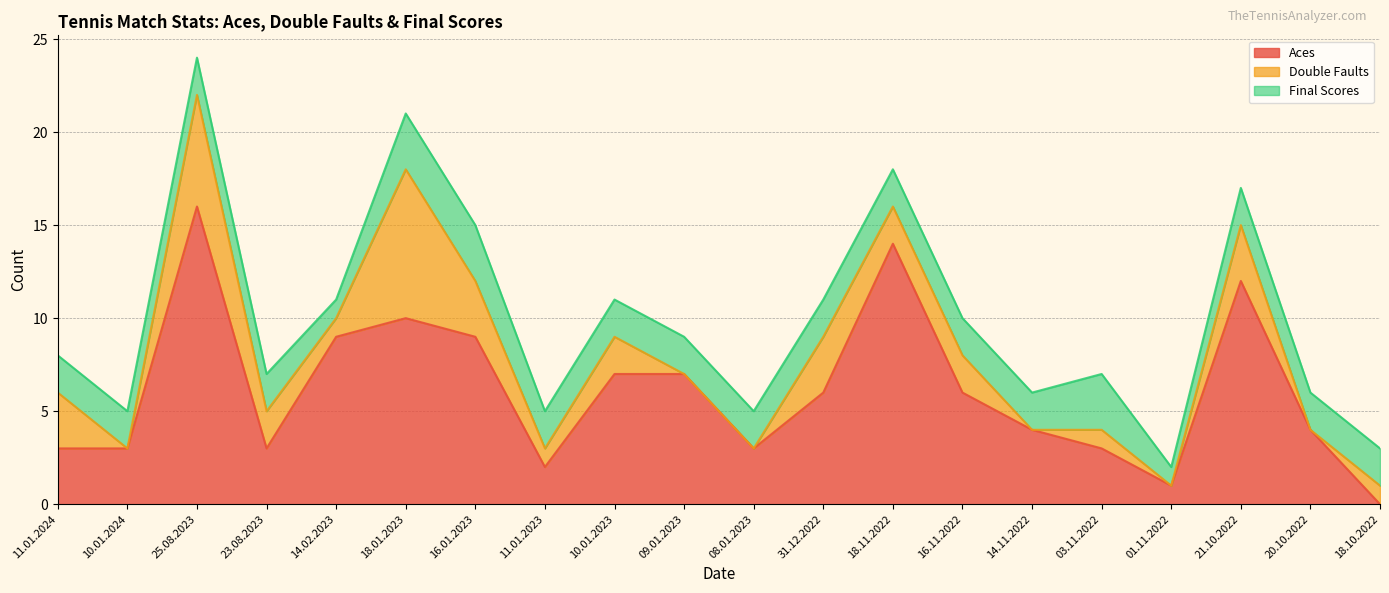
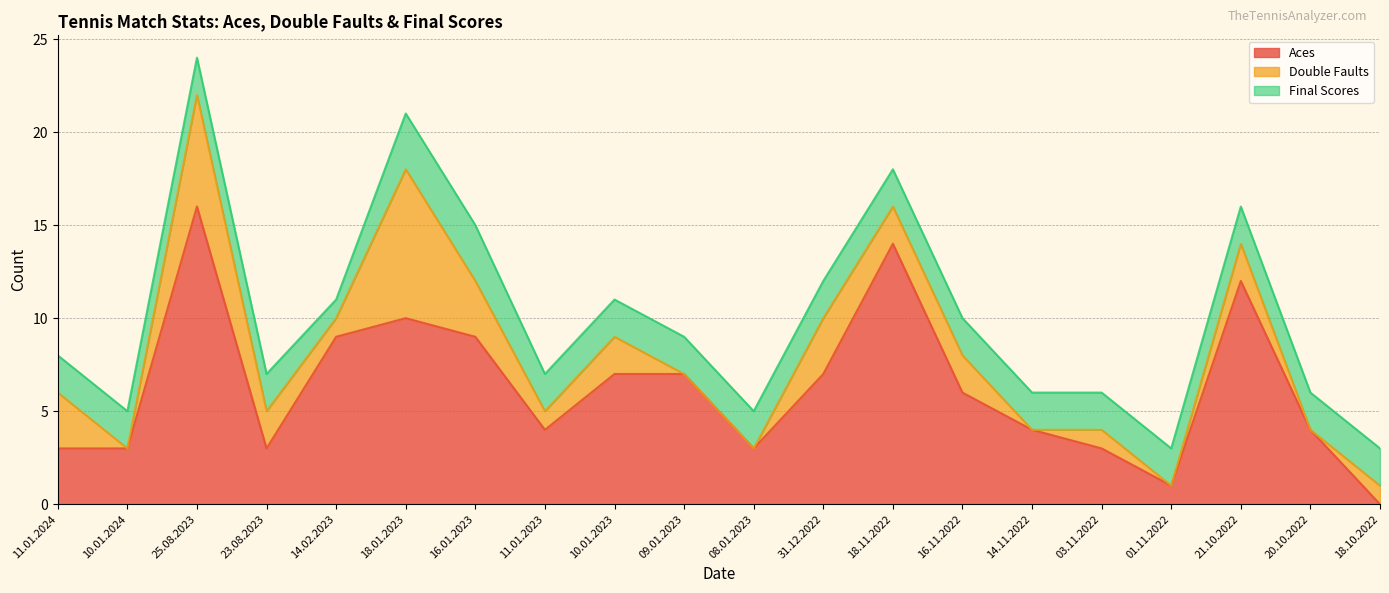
Aces, 11.01.2023: 2 -> 4
Aces, 31.12.2022: 6 -> 7
Final Scores, 03.11.2022: 3 -> 2
Final Scores, 01.11.2022: 1 -> 2
Double Faults, 21.10.2022: 3 -> 2
